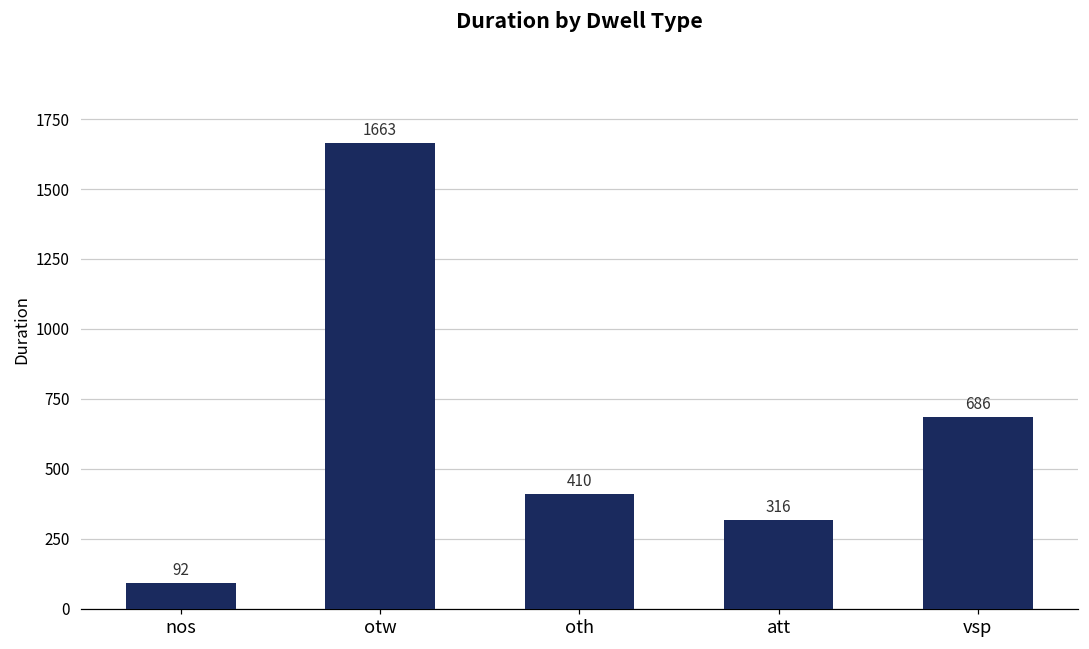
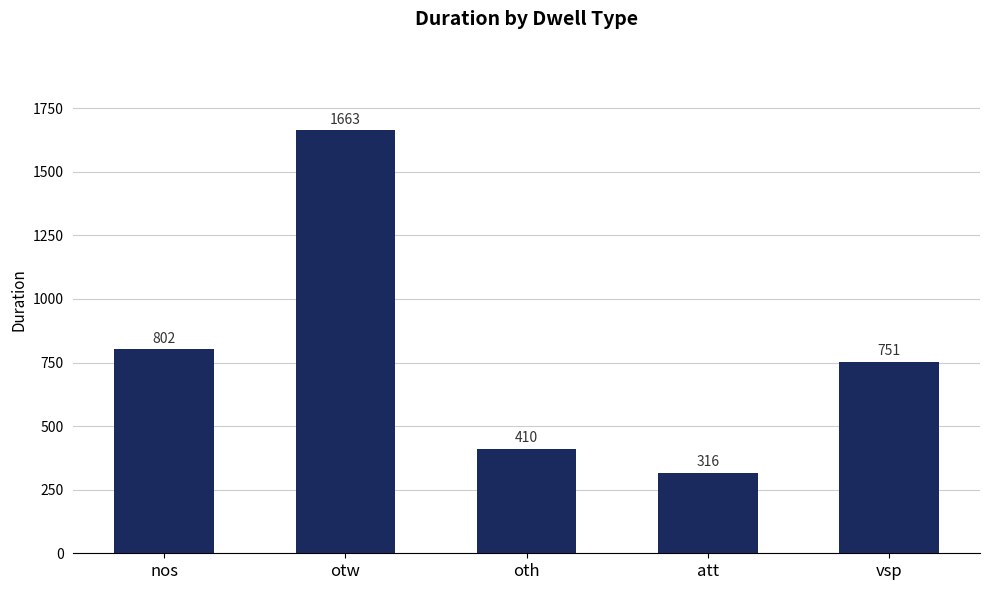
nos: 92 -> 802
vsp: 686 -> 751
